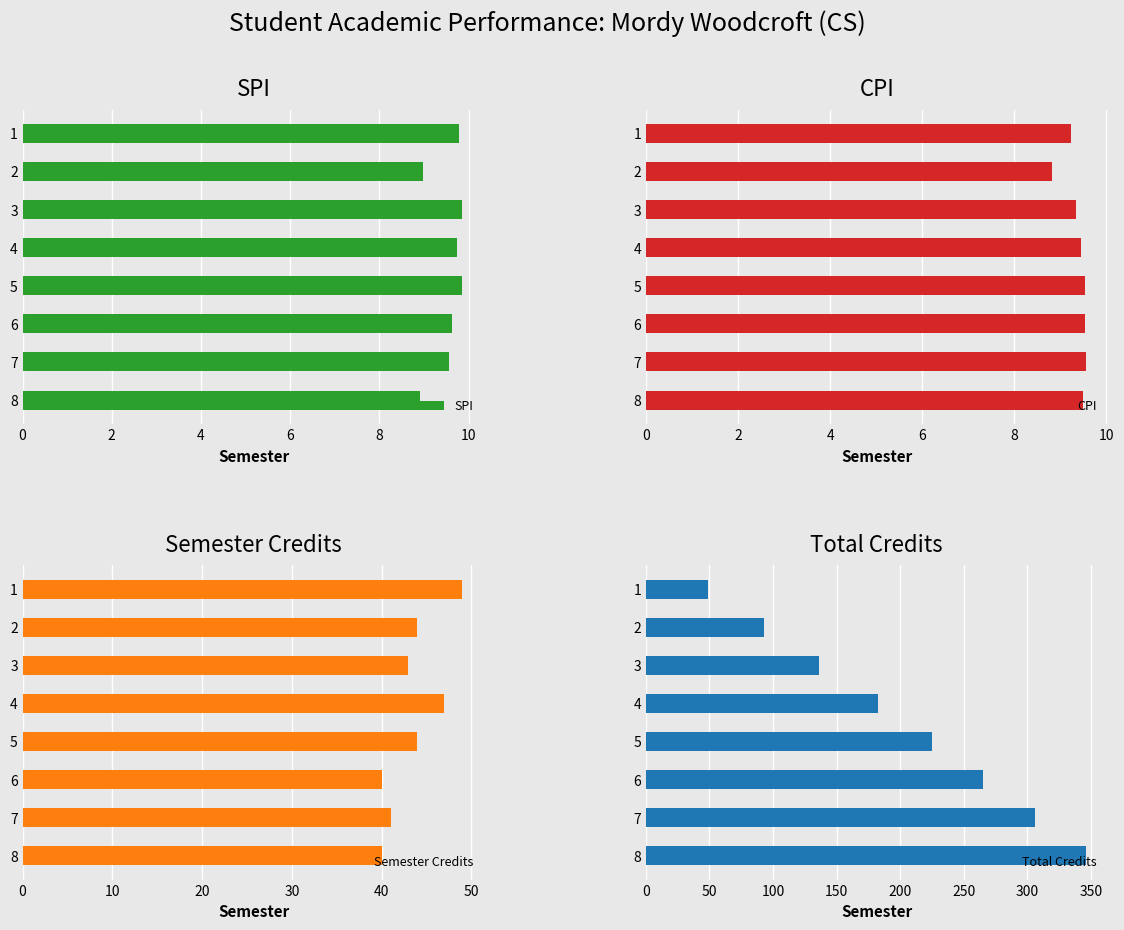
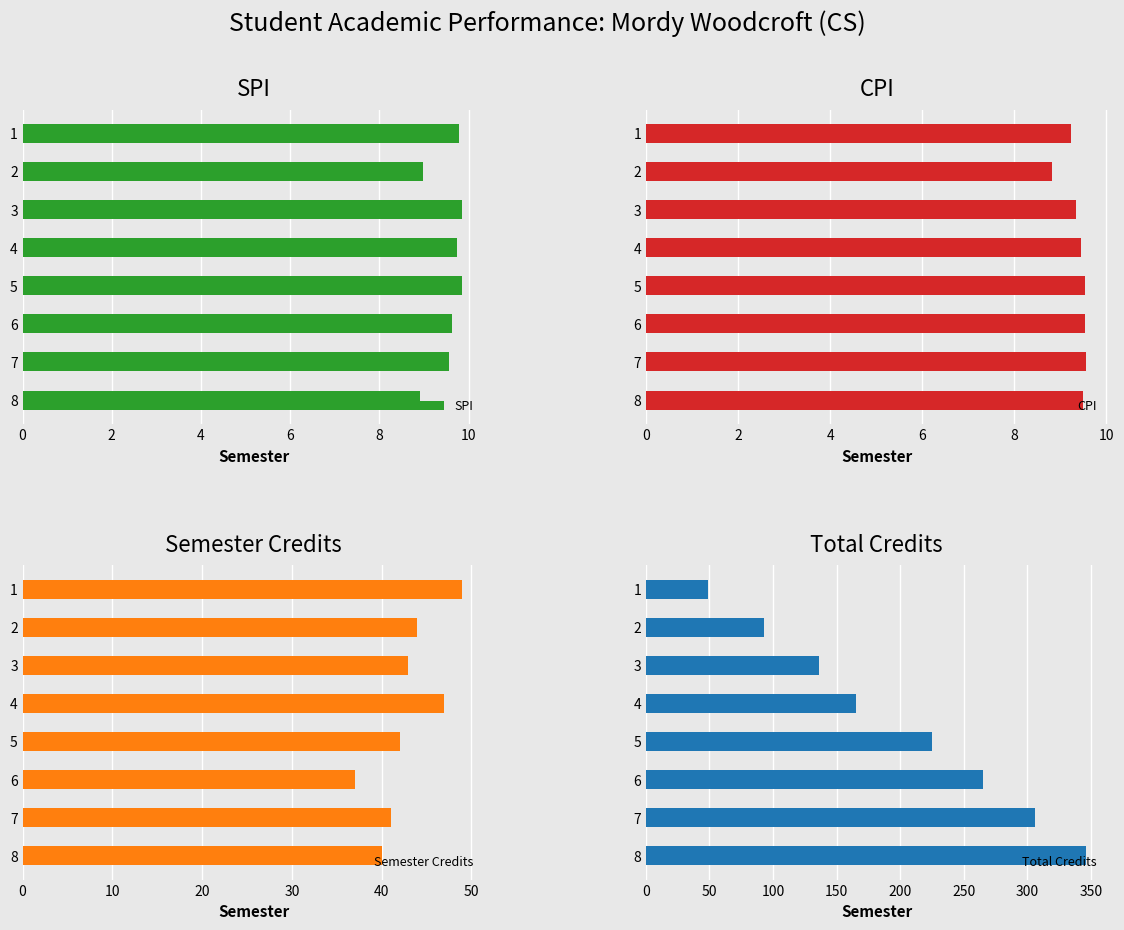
Semester Credits, 5: 44 -> 42
Semester Credits, 6: 40 -> 37
Total Credits, 4: 183 -> 165
